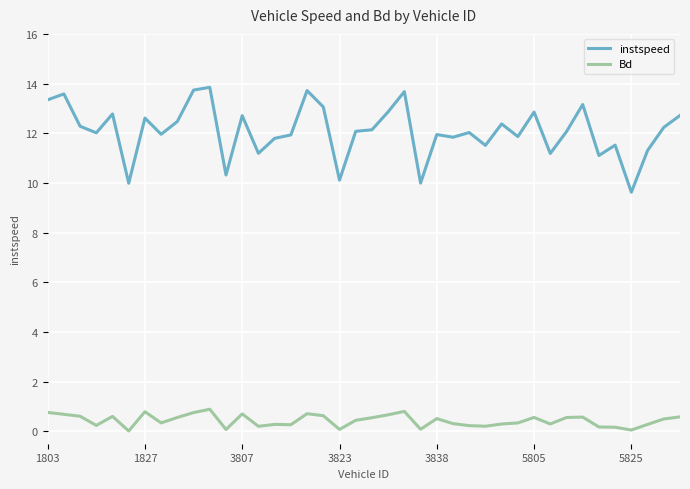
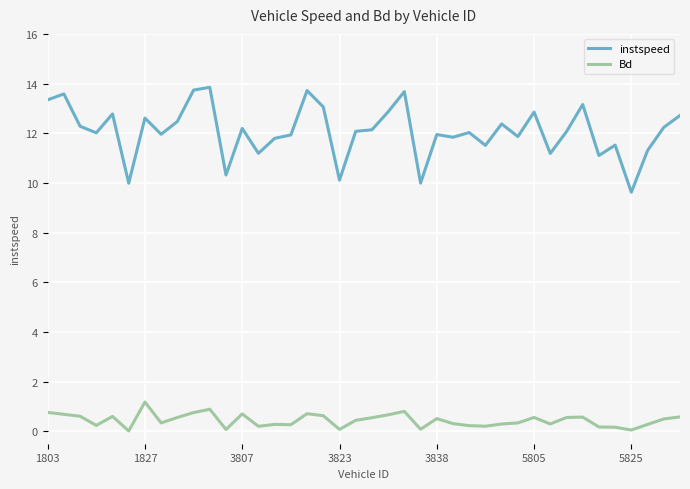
Bd, 1827: 0.8 -> 1.2
instspeed, 3807: 12.7 -> 12.2
